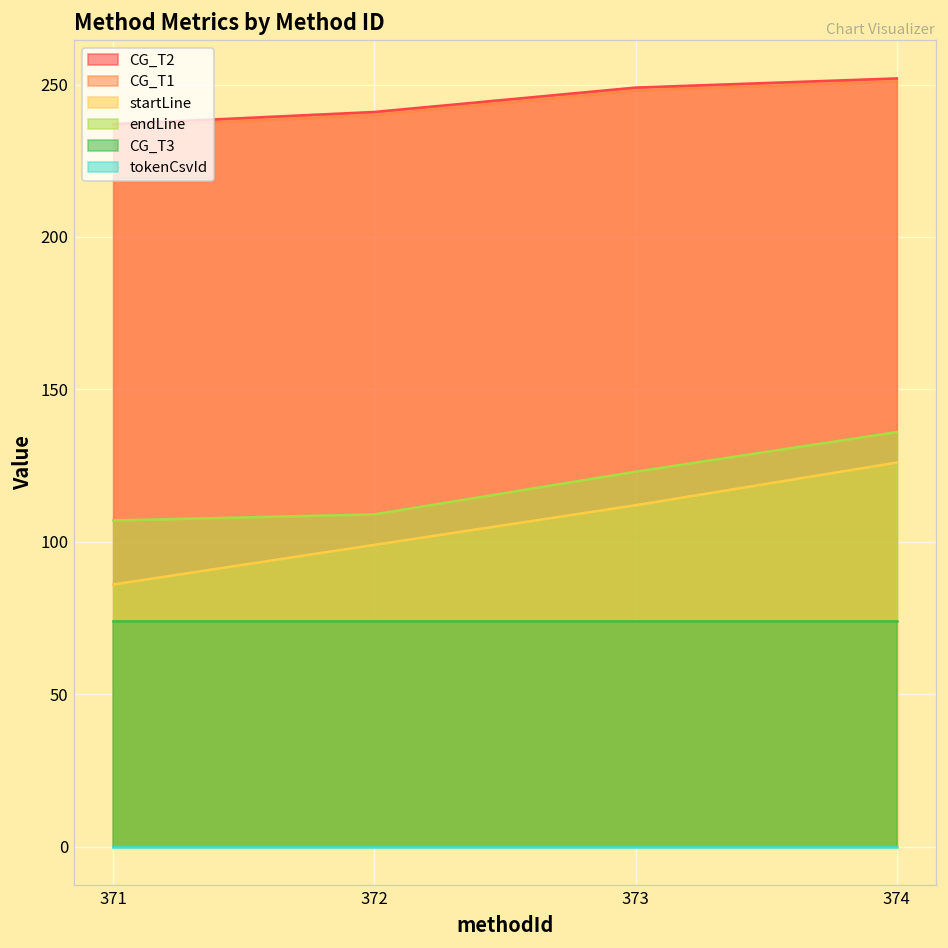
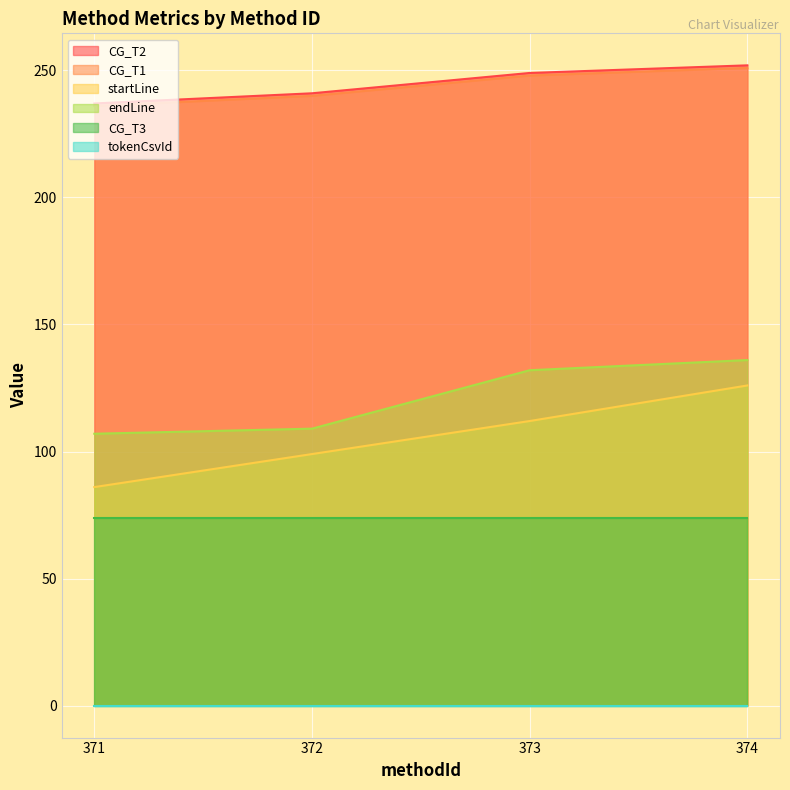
endLine, 373: 123 -> 132
